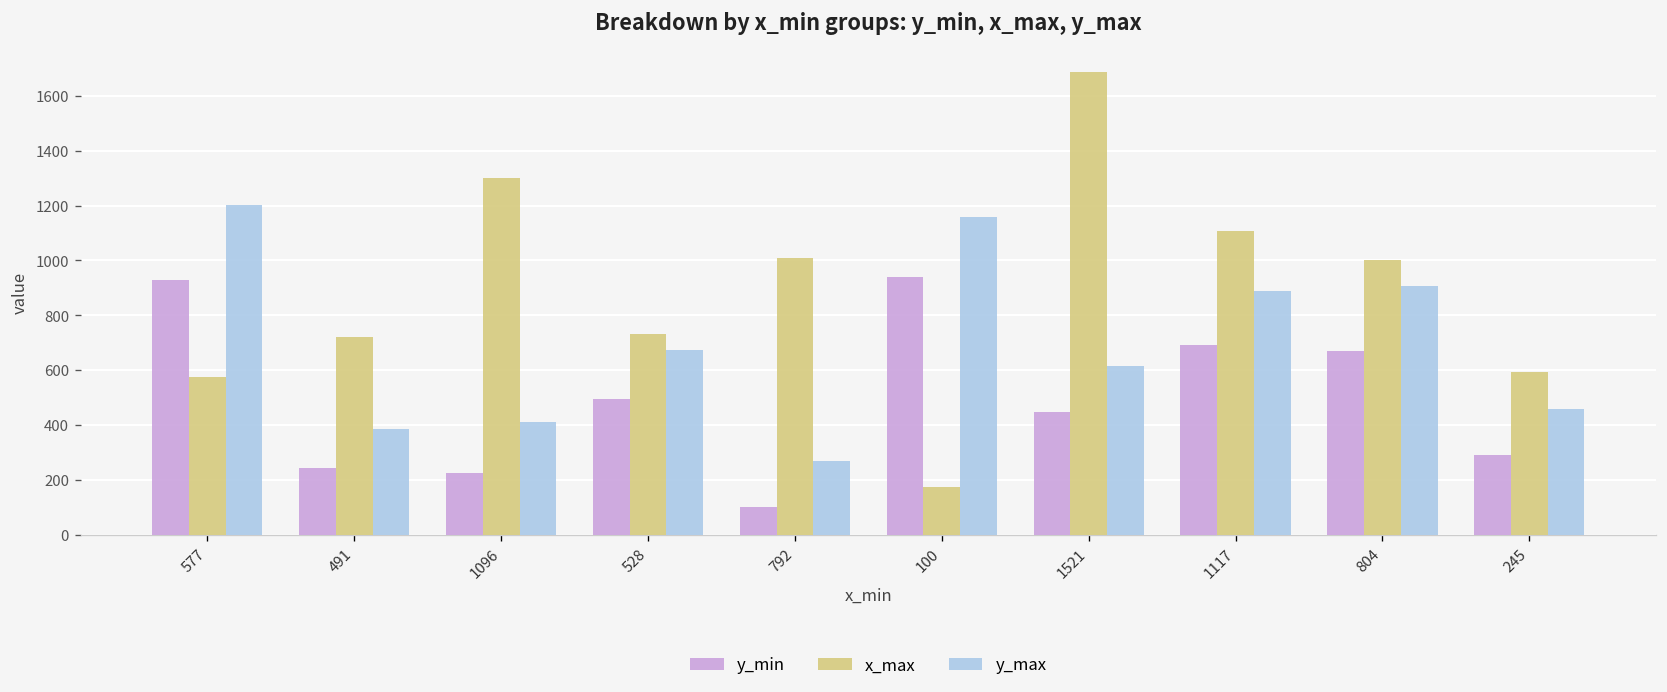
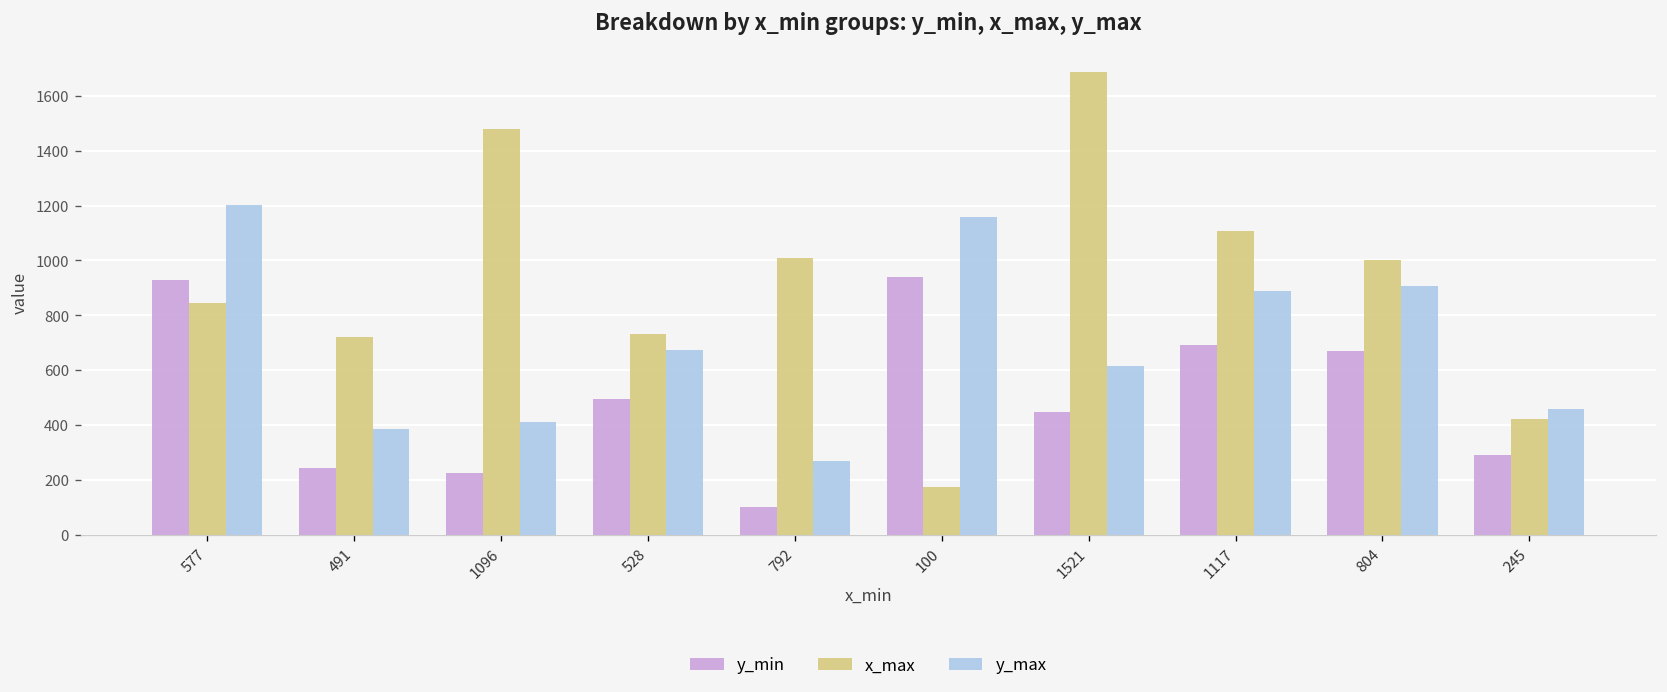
x_max, 577: 570 -> 840
x_max, 1096: 1300 -> 1480
x_max, 245: 590 -> 420
